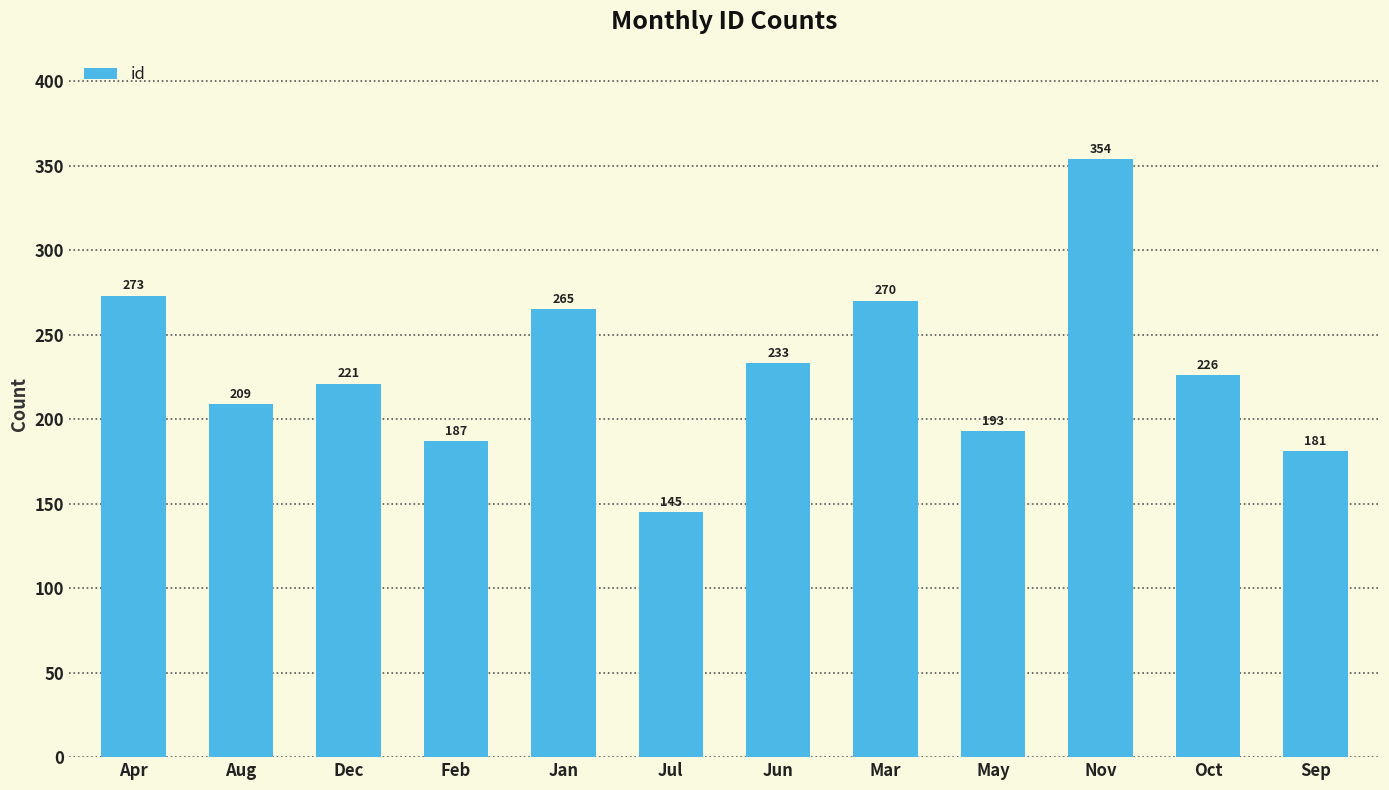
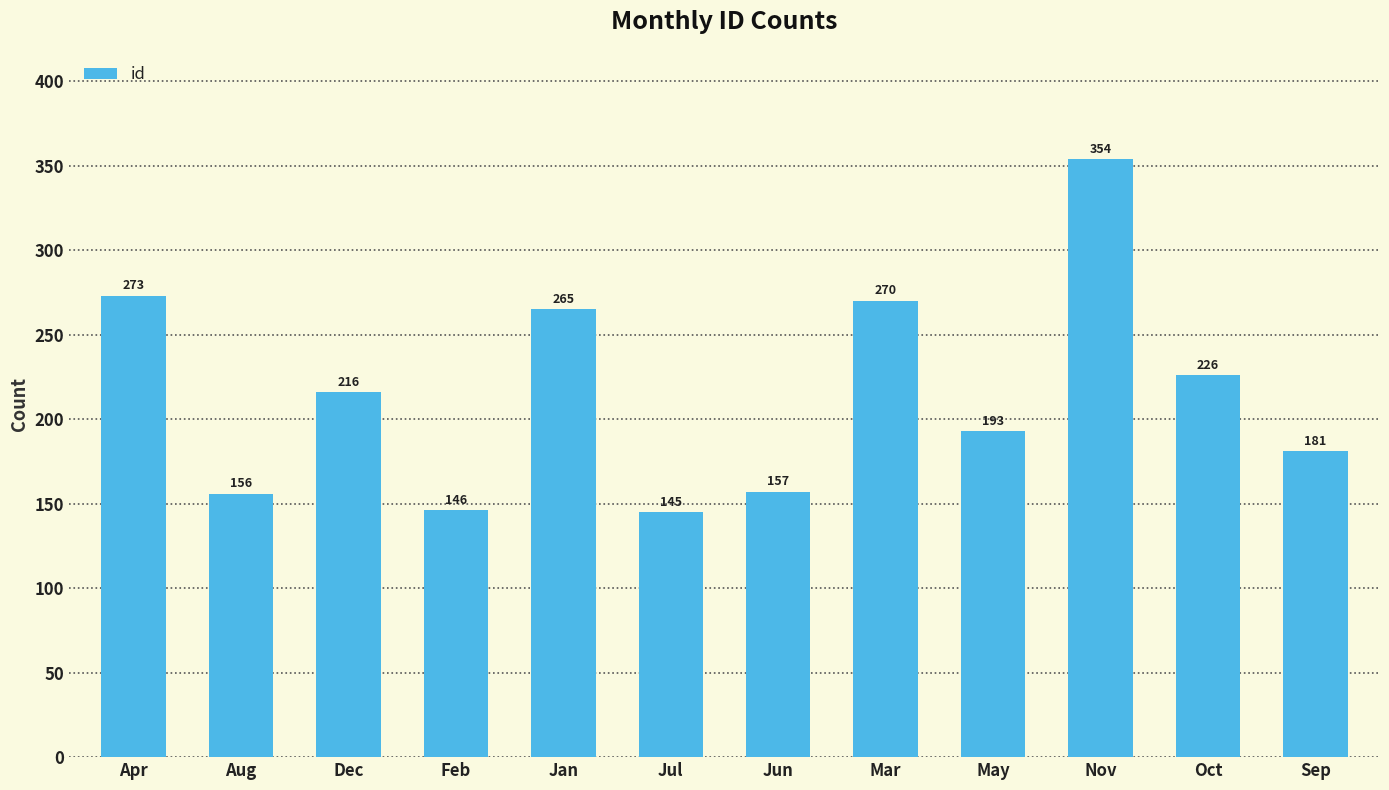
Aug: 209 -> 156
Dec: 221 -> 216
Feb: 187 -> 146
Jun: 233 -> 157
